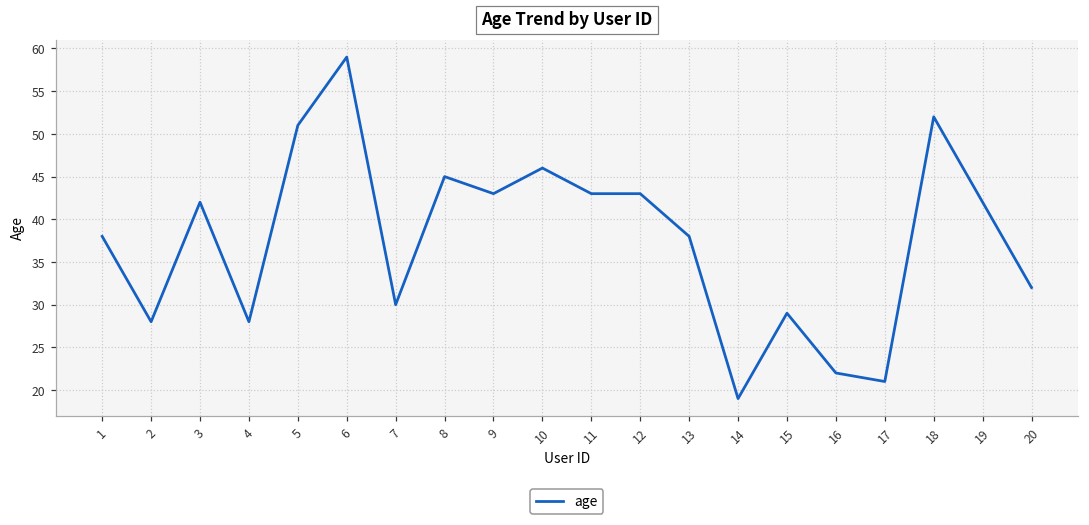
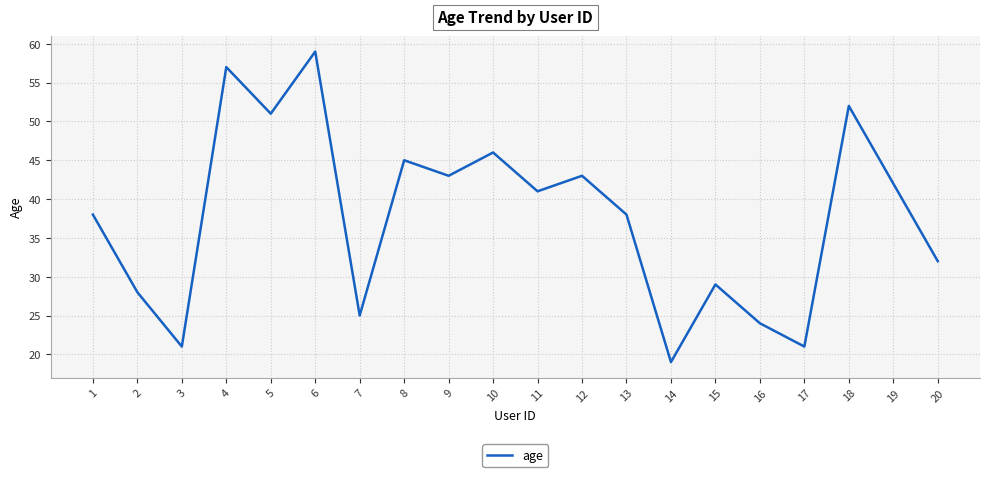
3: 42 -> 21
4: 28 -> 57
7: 30 -> 25
11: 43 -> 41
16: 22 -> 24
